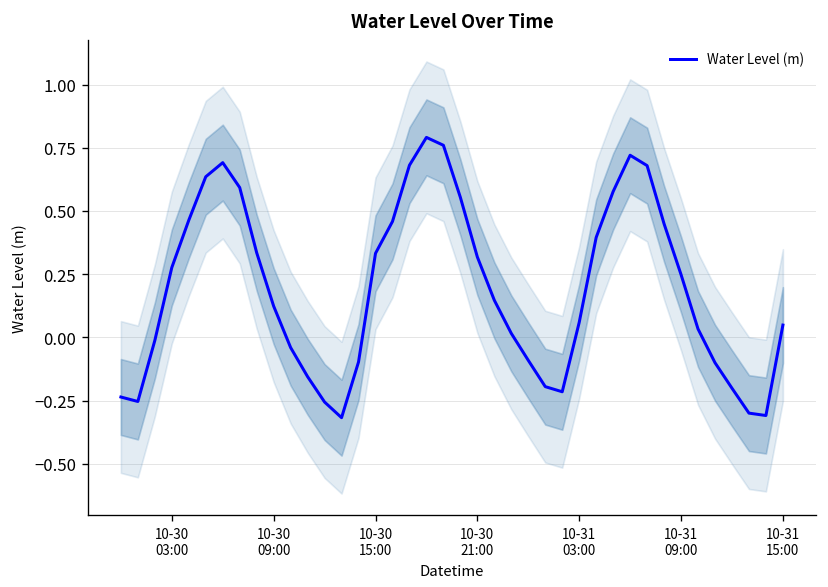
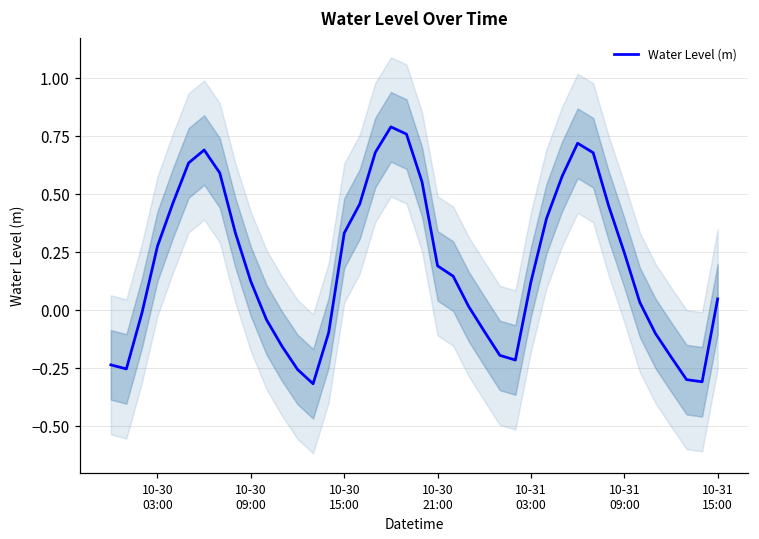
Water Level (m), 10-30 21:00: 0.32 -> 0.19
Water Level (m), 10-31 03:00: 0.06 -> 0.12
